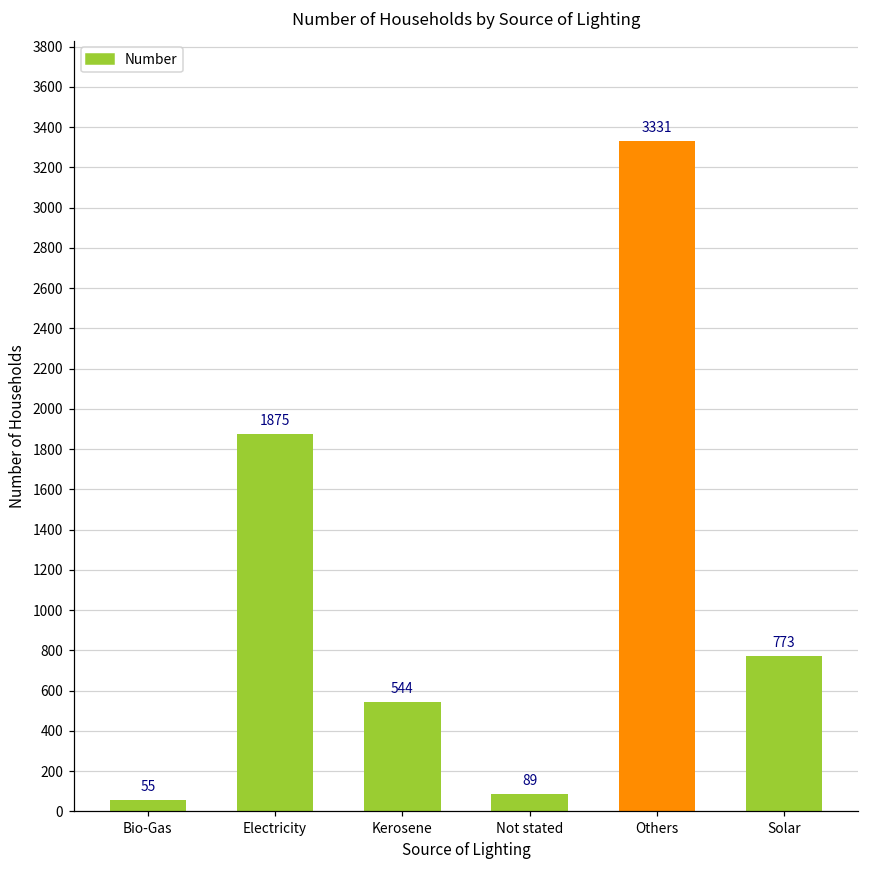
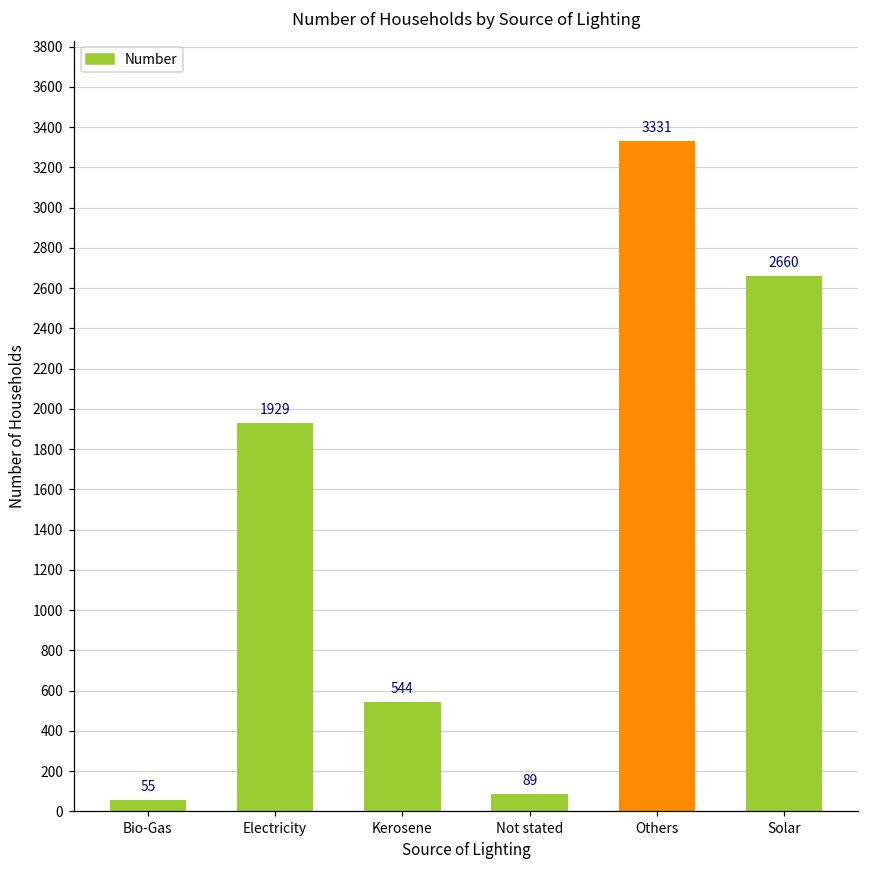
Electricity: 1875 -> 1929
Solar: 773 -> 2660
